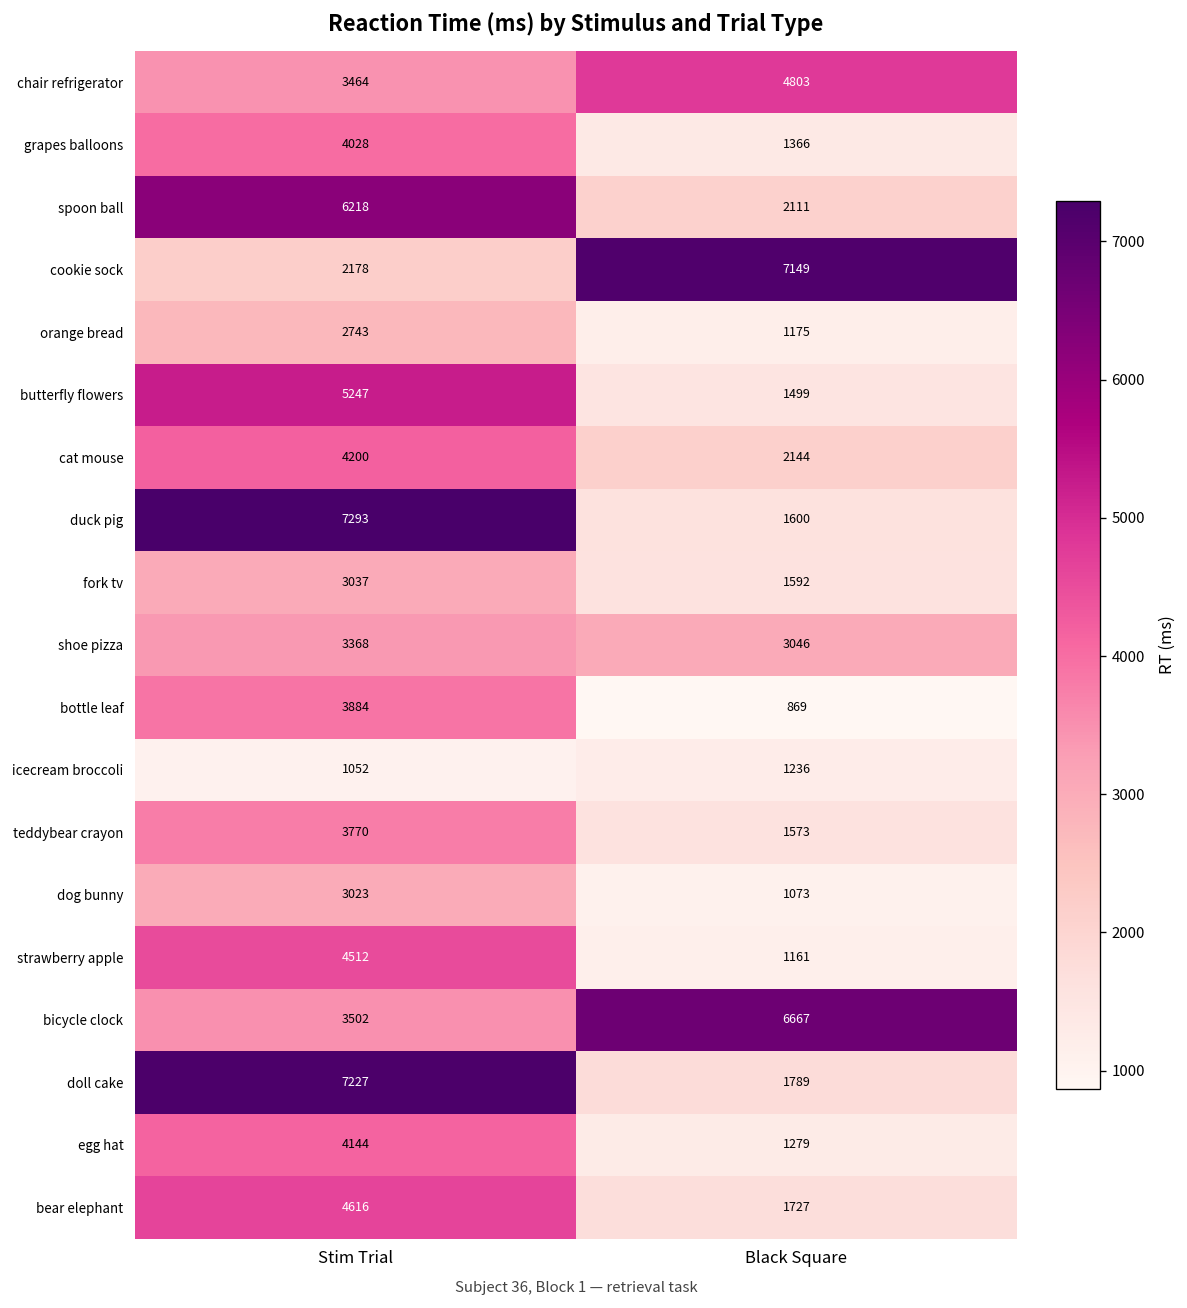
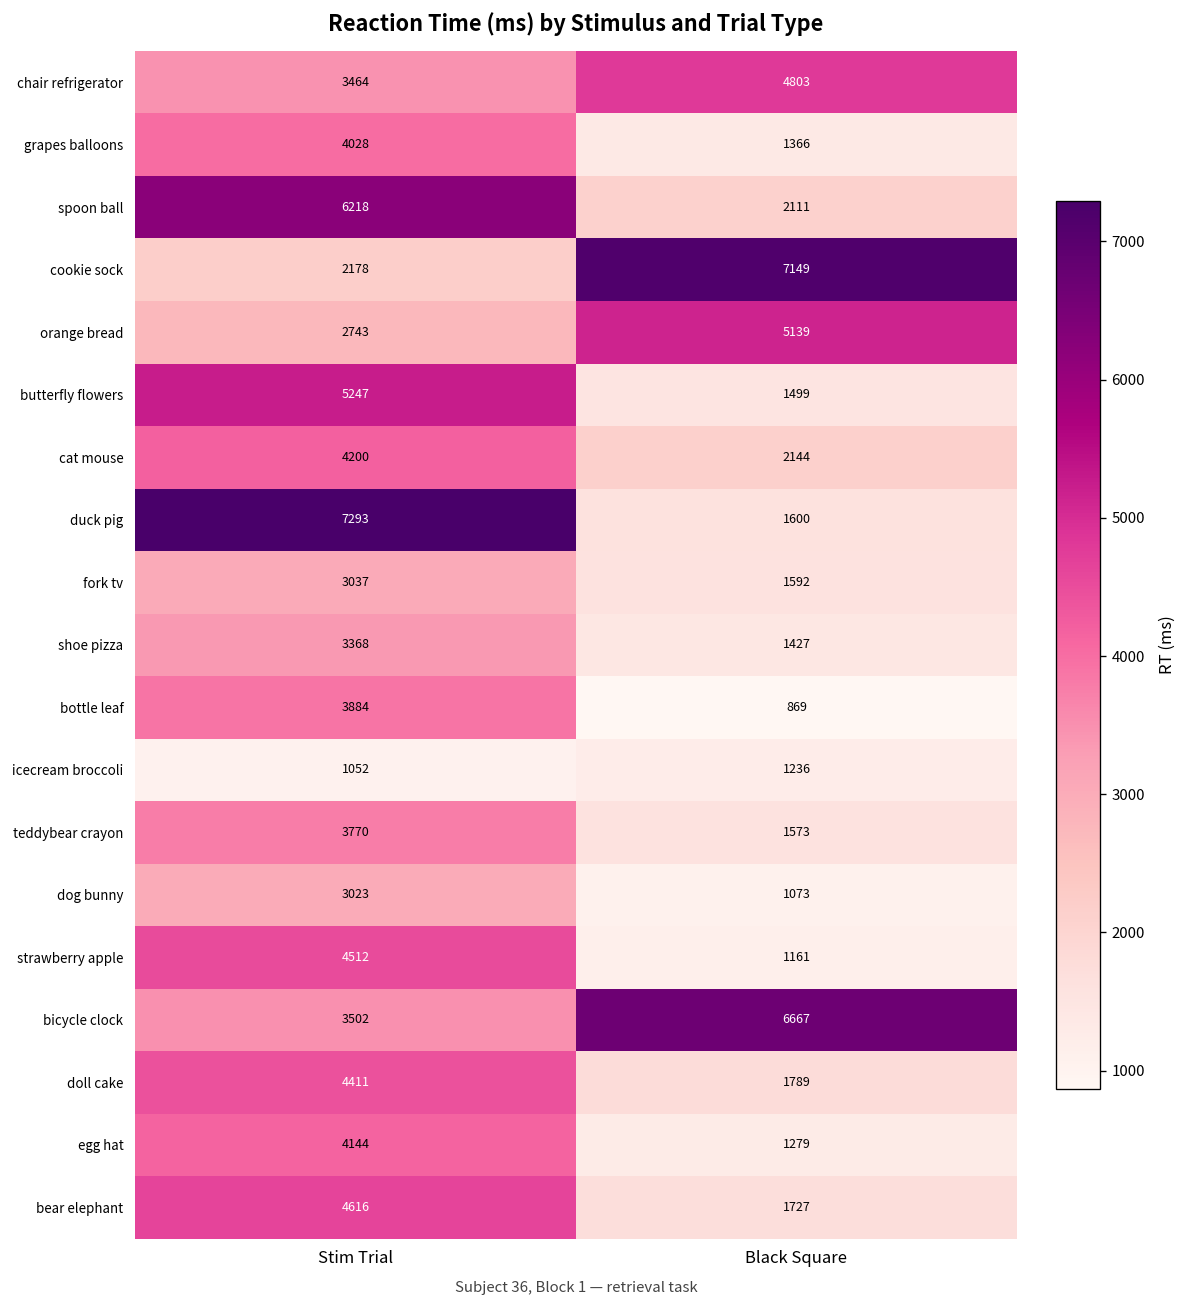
orange bread, Black Square: 1175 -> 5139
shoe pizza, Black Square: 3046 -> 1427
doll cake, Stim Trial: 7227 -> 4411
